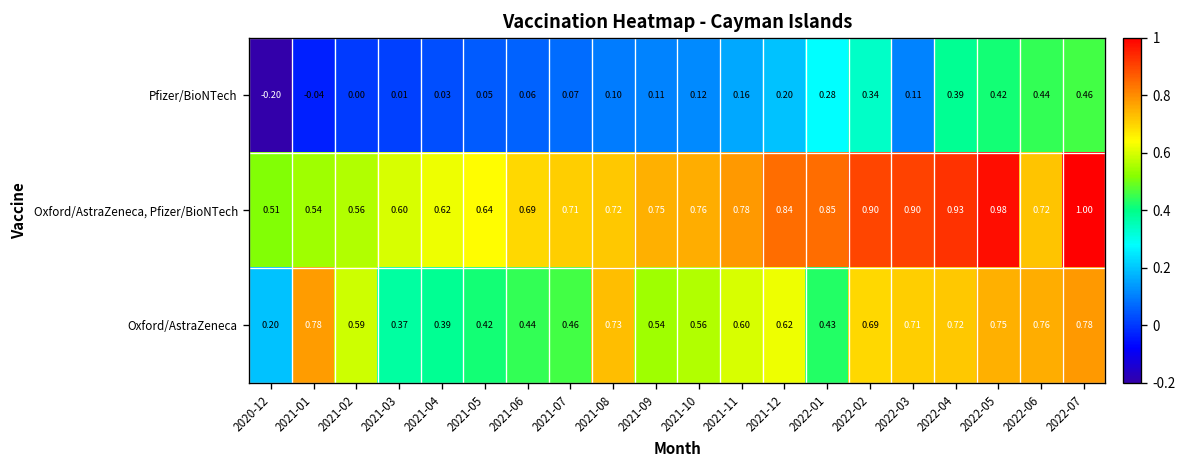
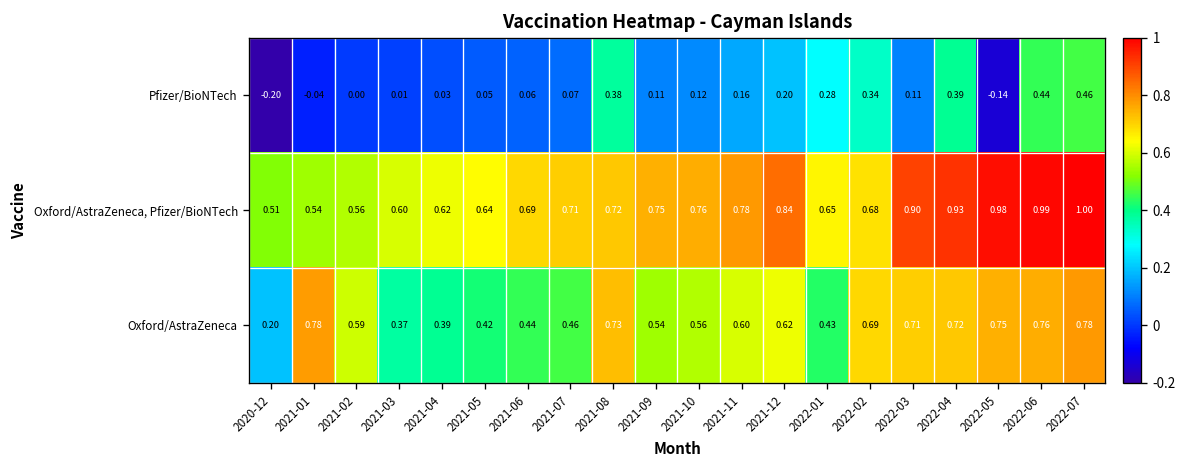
Pfizer/BioNTech, 2021-08: 0.10 -> 0.38
Pfizer/BioNTech, 2022-05: 0.42 -> -0.14
Oxford/AstraZeneca, Pfizer/BioNTech, 2022-01: 0.85 -> 0.65
Oxford/AstraZeneca, Pfizer/BioNTech, 2022-02: 0.90 -> 0.68
Oxford/AstraZeneca, Pfizer/BioNTech, 2022-06: 0.72 -> 0.99
